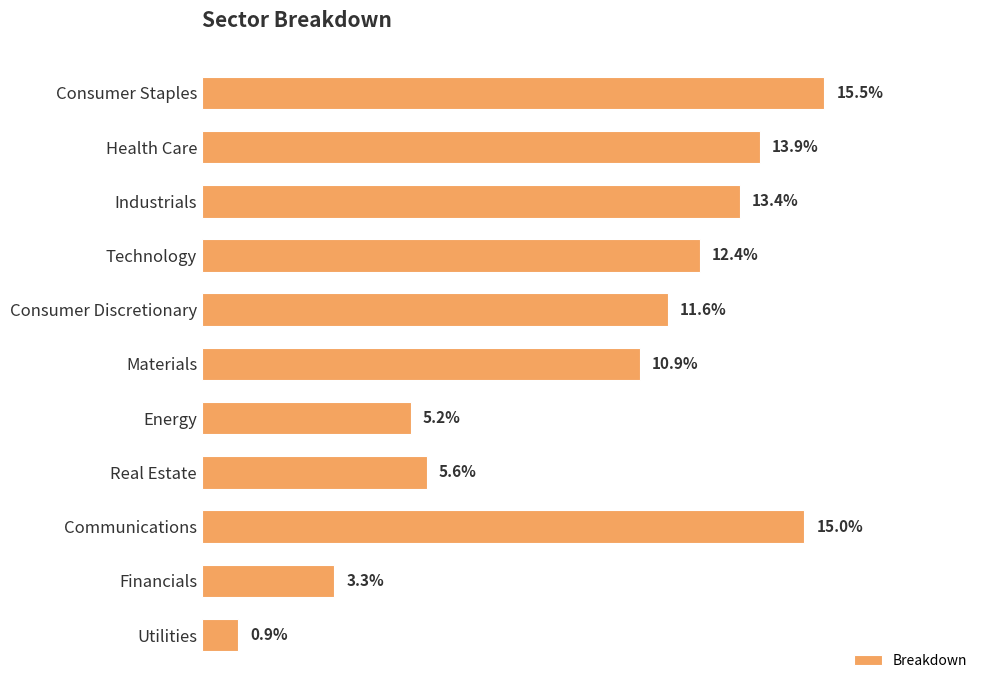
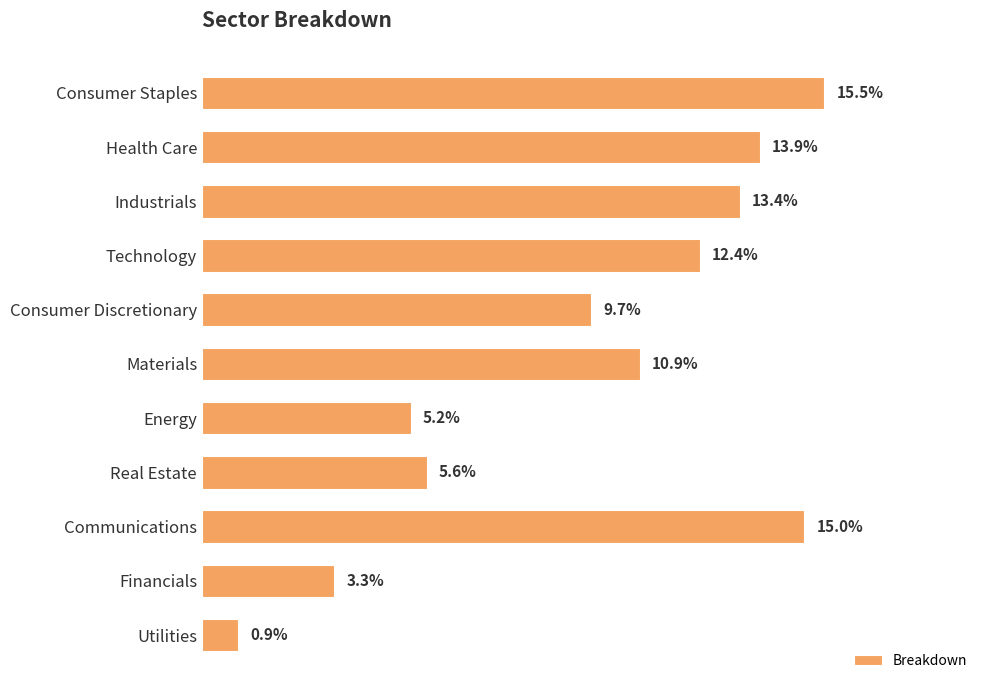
Consumer Discretionary: 11.6% -> 9.7%
